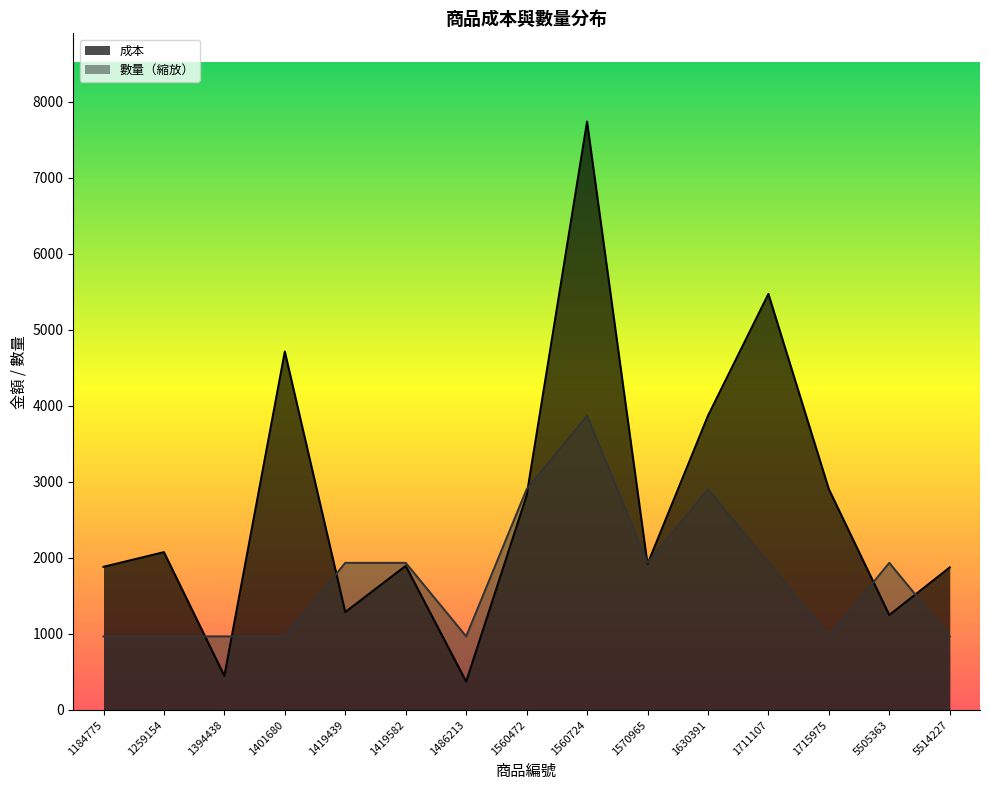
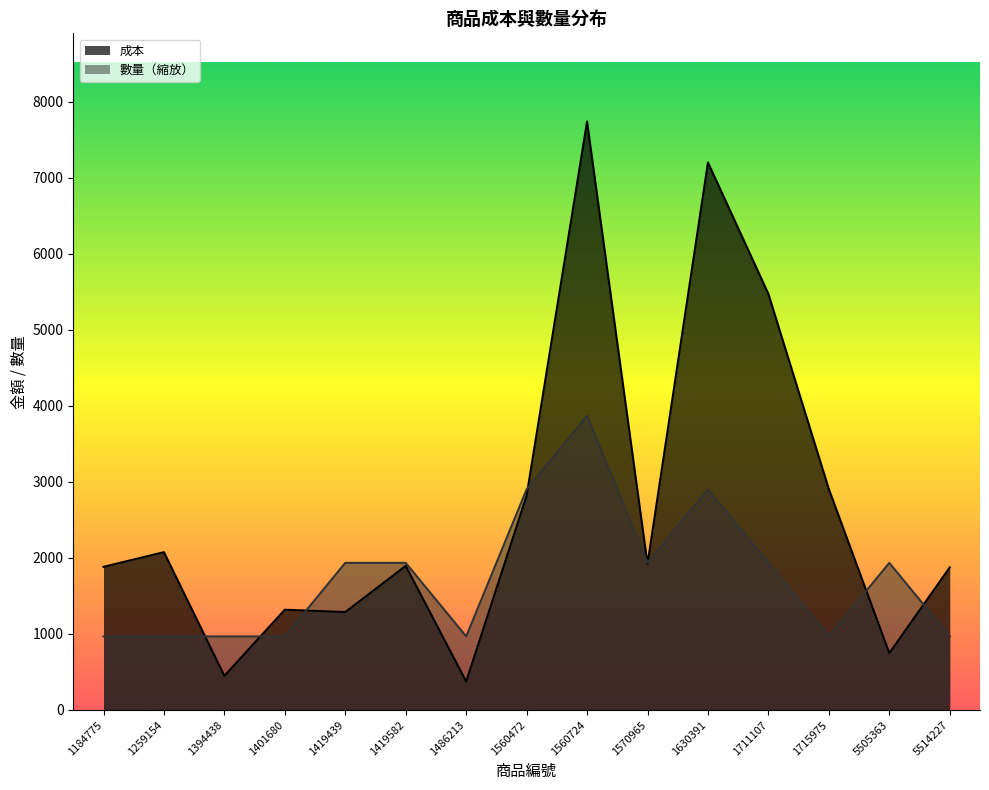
成本, 1401680: 4700 -> 1300
成本, 1630391: 3900 -> 7200
成本, 5505363: 1200 -> 700
